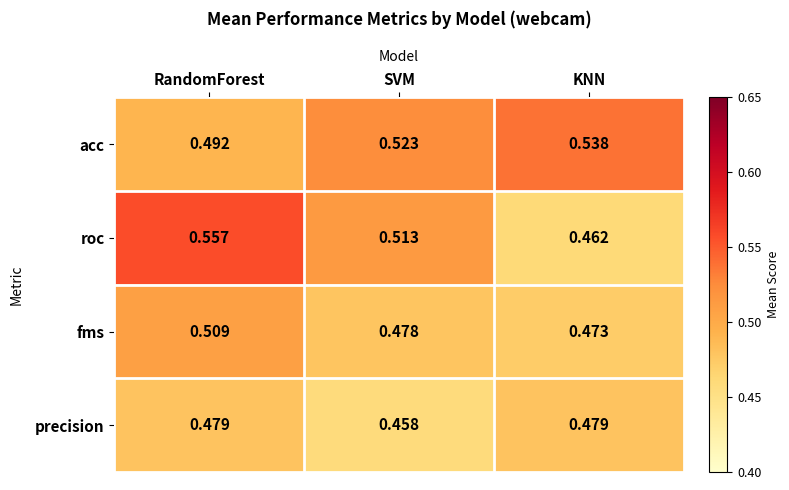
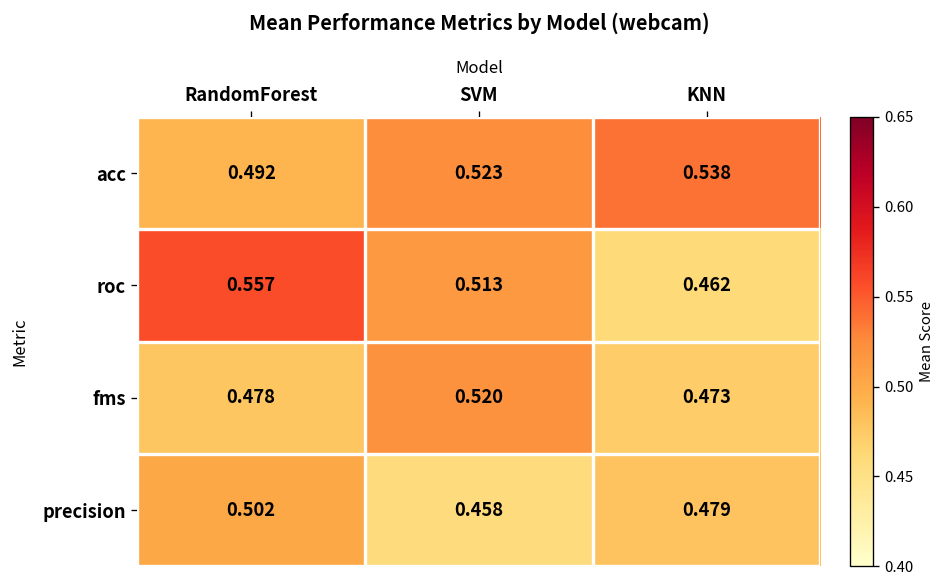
fms, RandomForest: 0.509 -> 0.478
fms, SVM: 0.478 -> 0.520
precision, RandomForest: 0.479 -> 0.502
